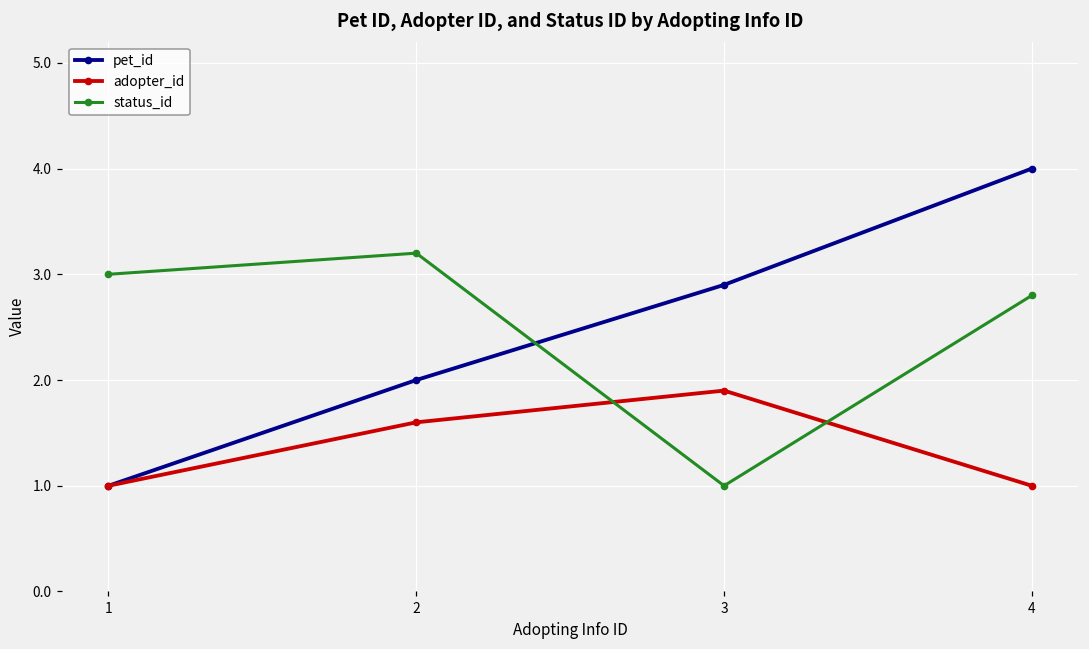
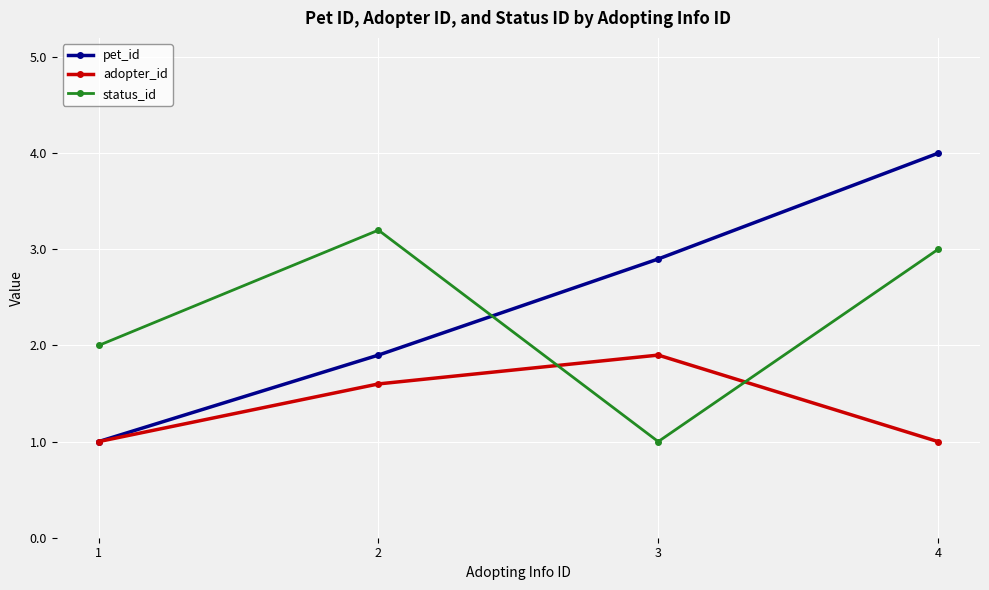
status_id, 1: 3 -> 2
pet_id, 2: 2.0 -> 1.9
status_id, 4: 2.8 -> 3.0
